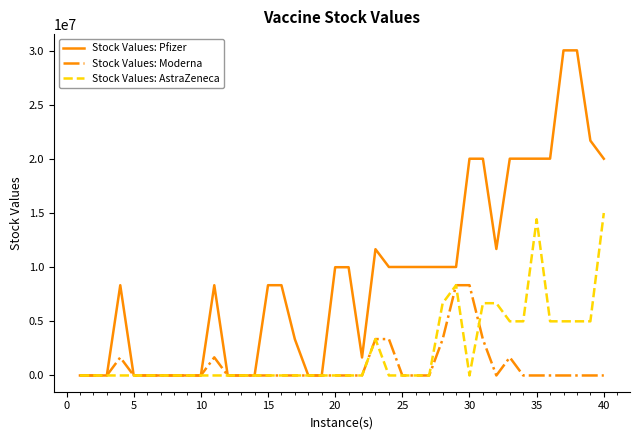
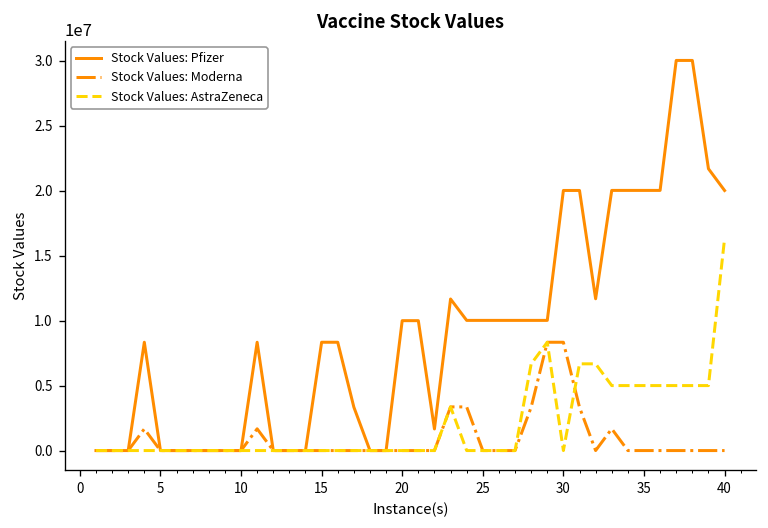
Stock Values: AstraZeneca, 35: 14400000 -> 5000000
Stock Values: AstraZeneca, 40: 15000000 -> 16300000
